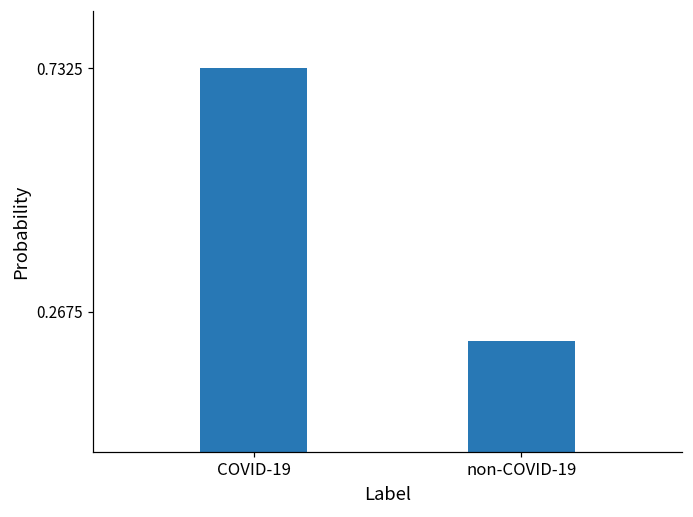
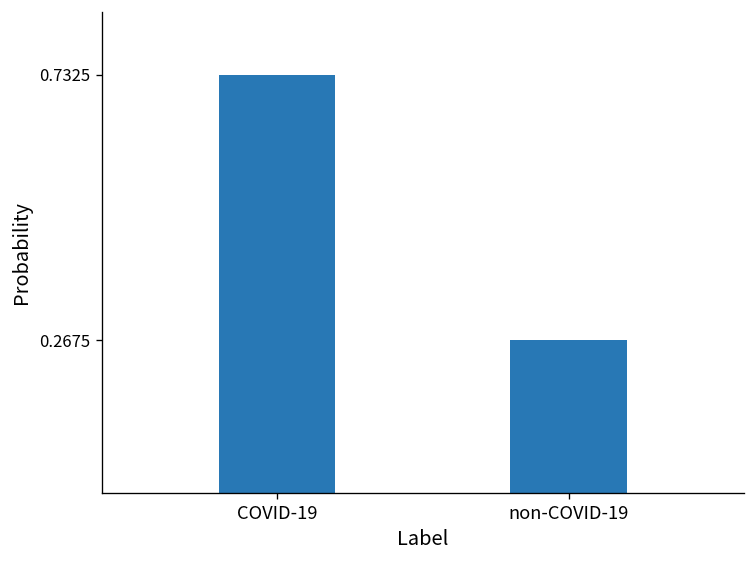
non-COVID-19: 0.21 -> 0.27
